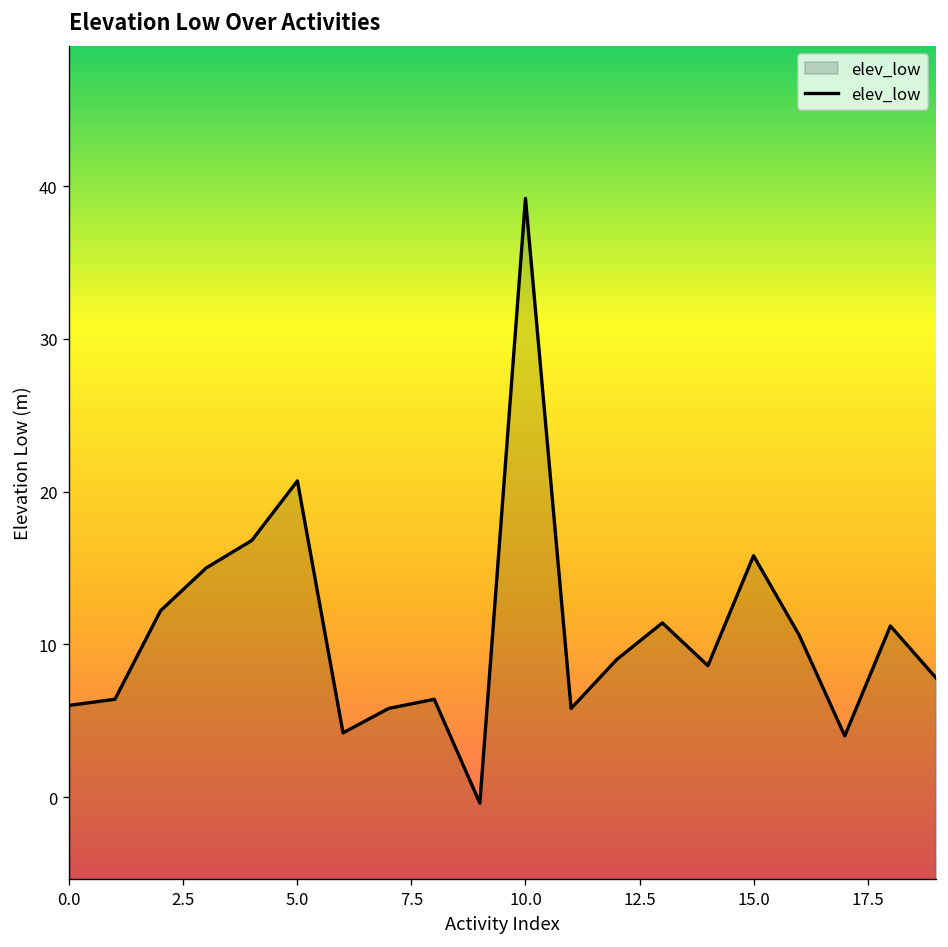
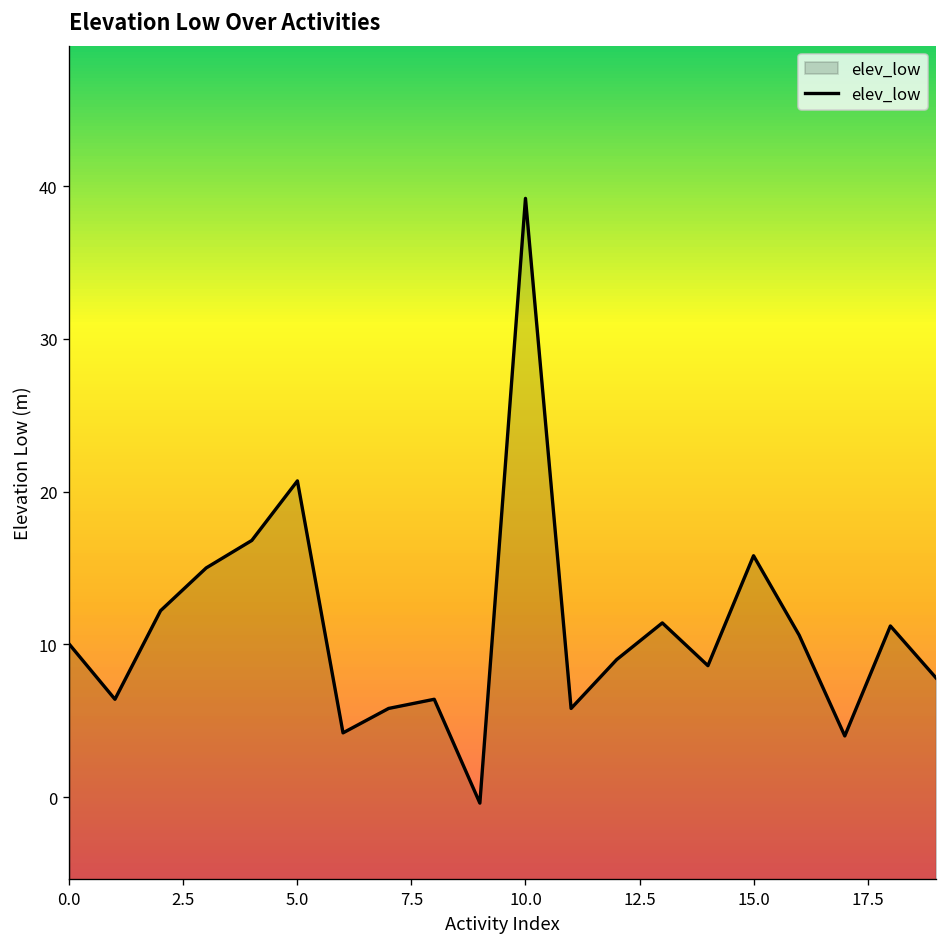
0.0: 6 -> 10
